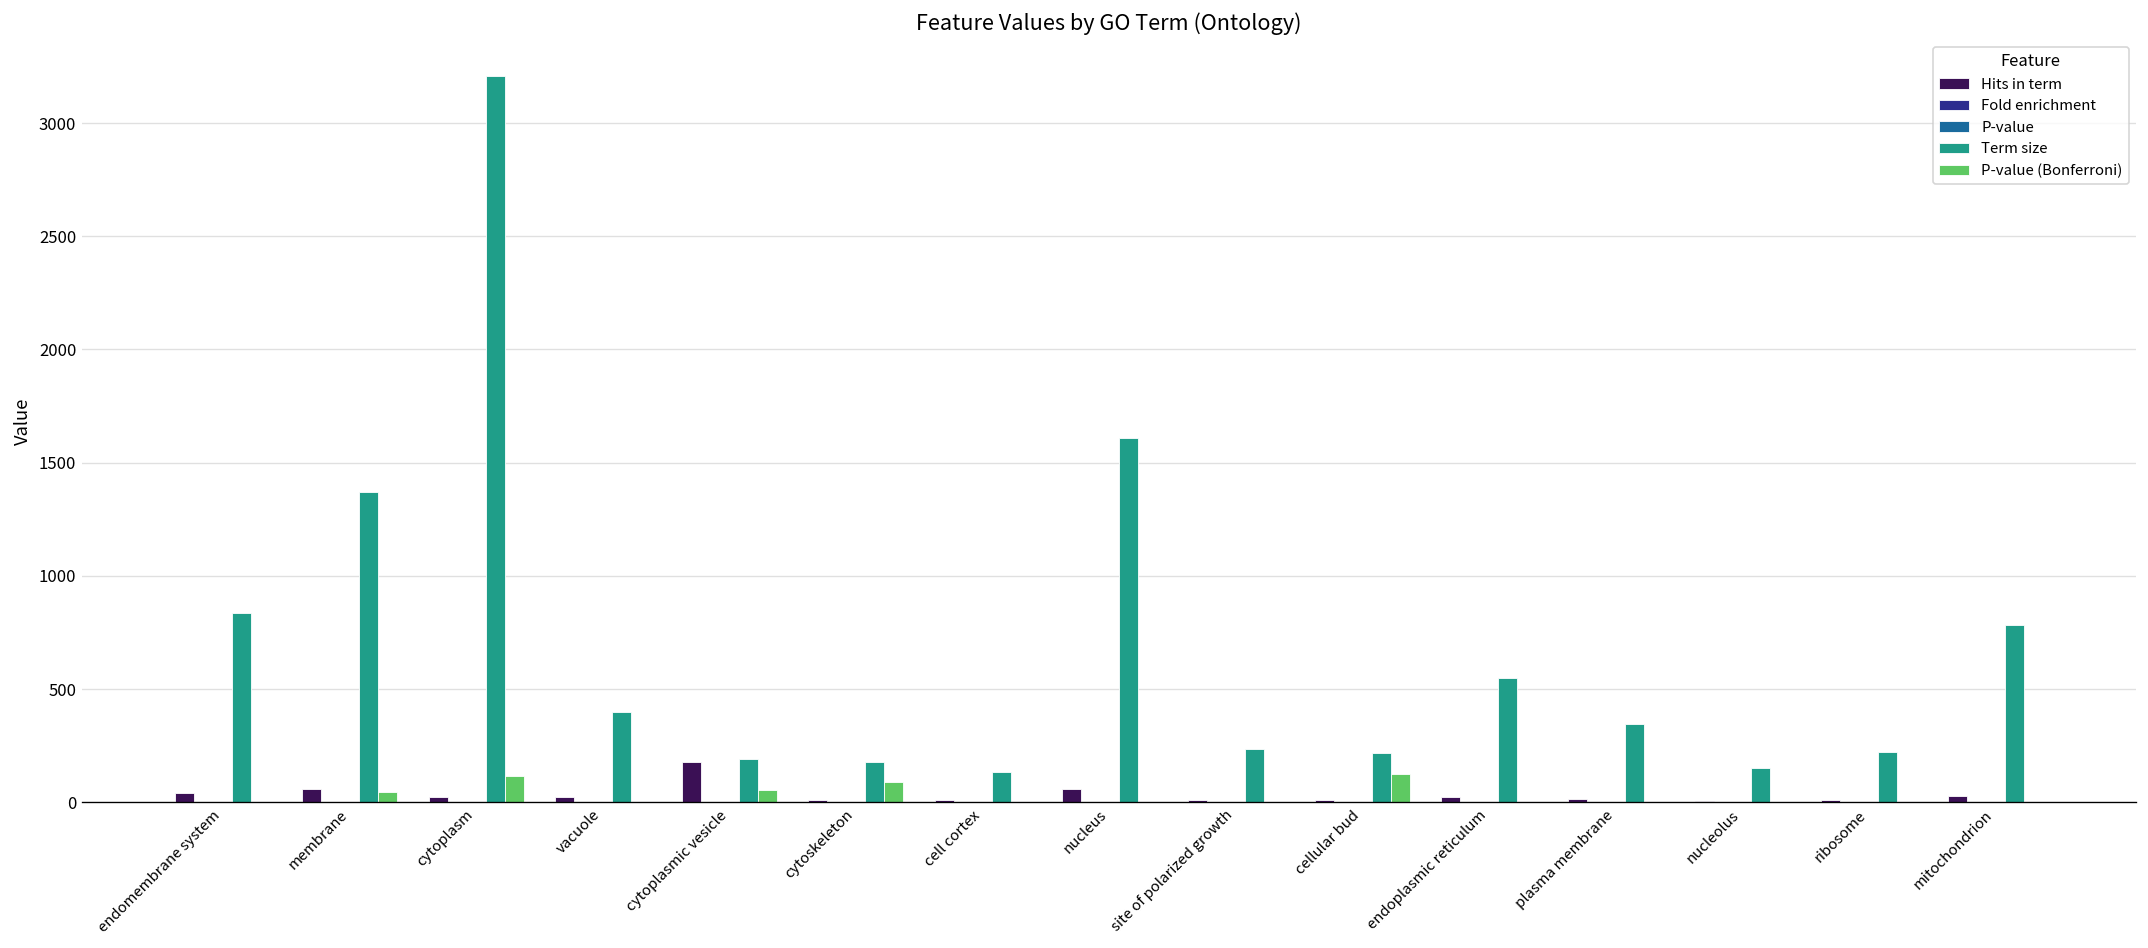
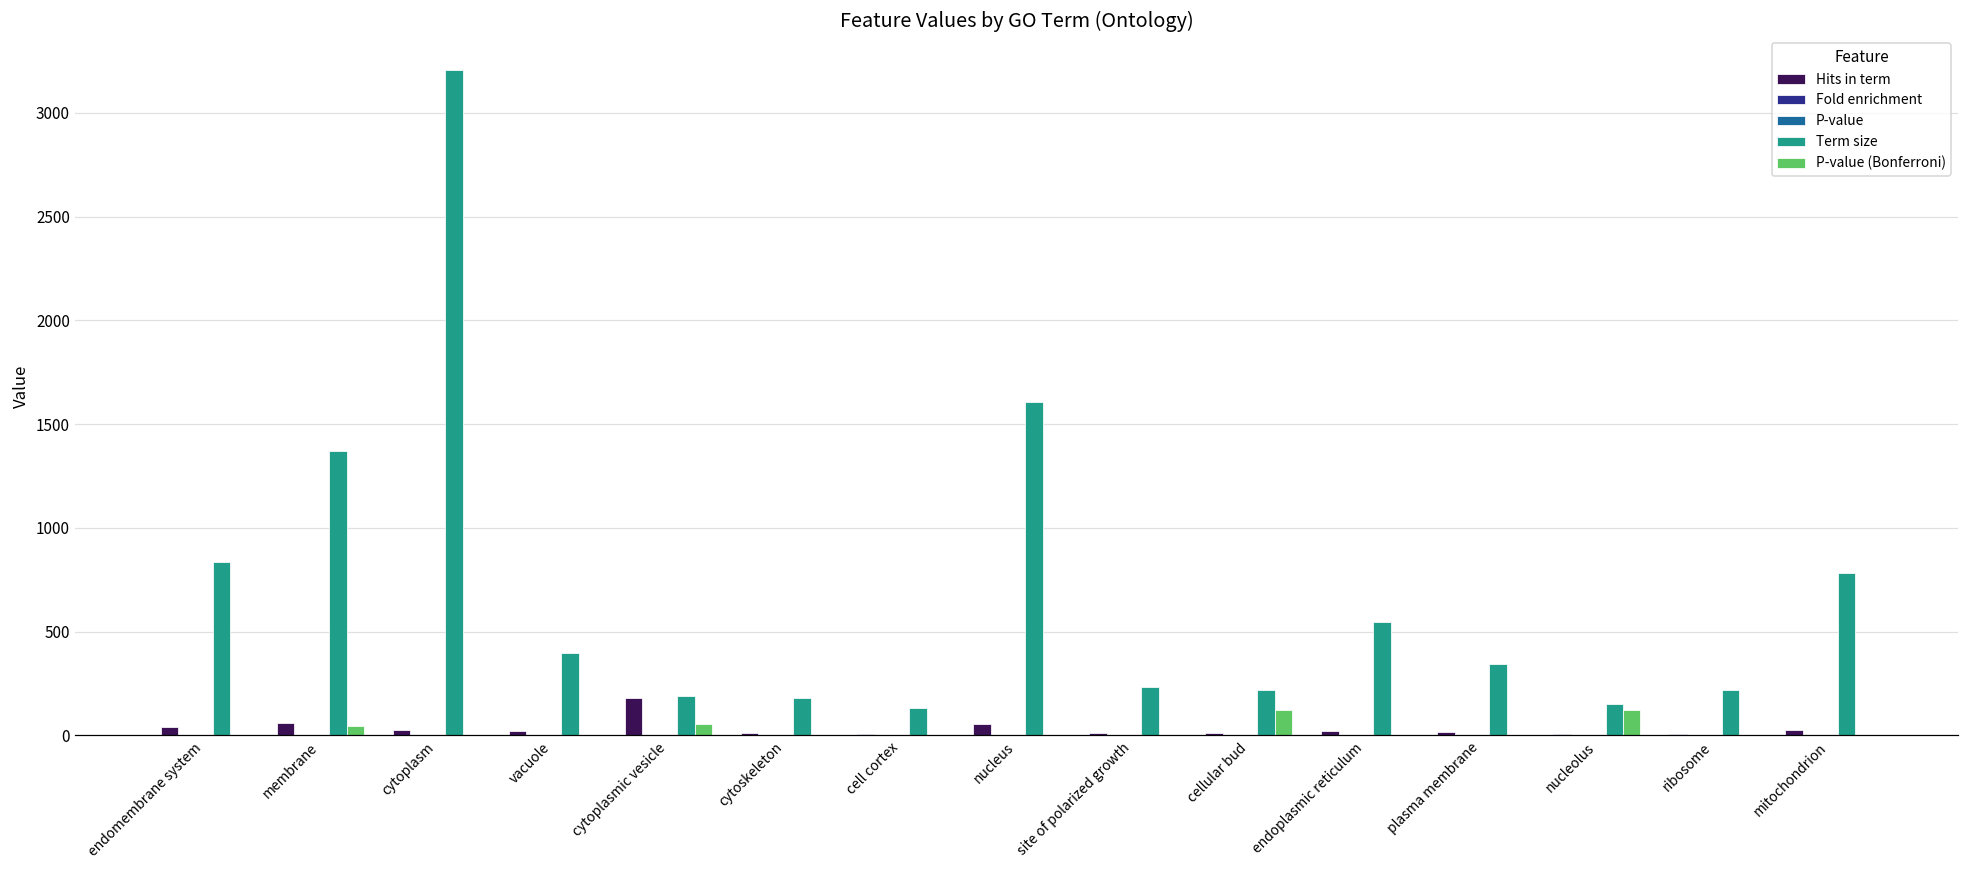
P-value (Bonferroni), cytoplasm: 120 -> 0
P-value (Bonferroni), cytoskeleton: 90 -> 0
P-value (Bonferroni), nucleolus: 0 -> 120
